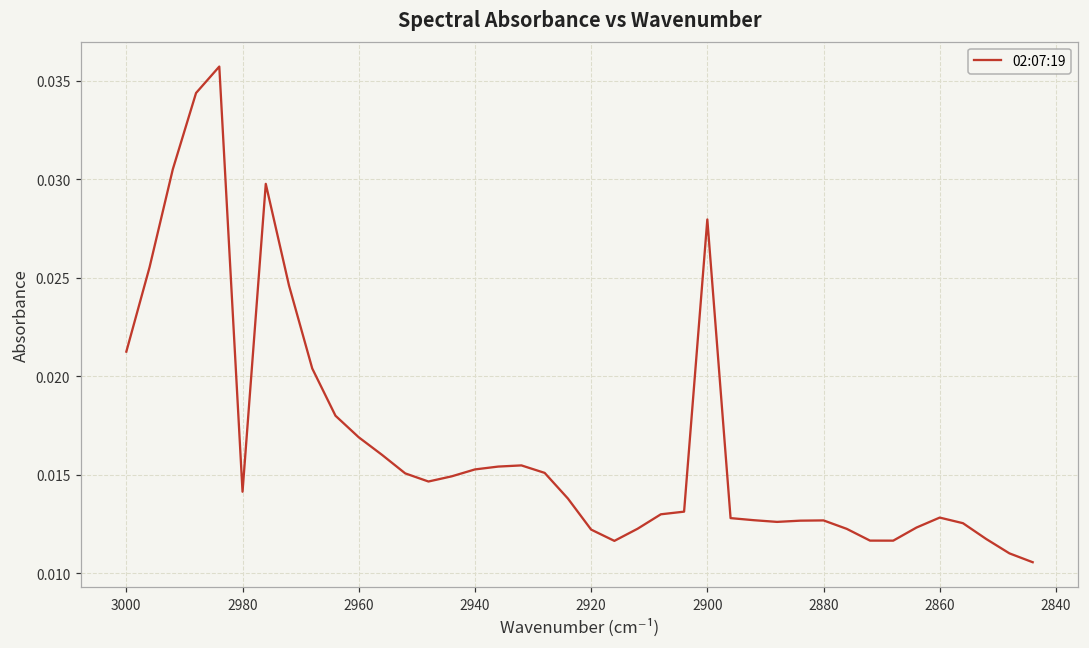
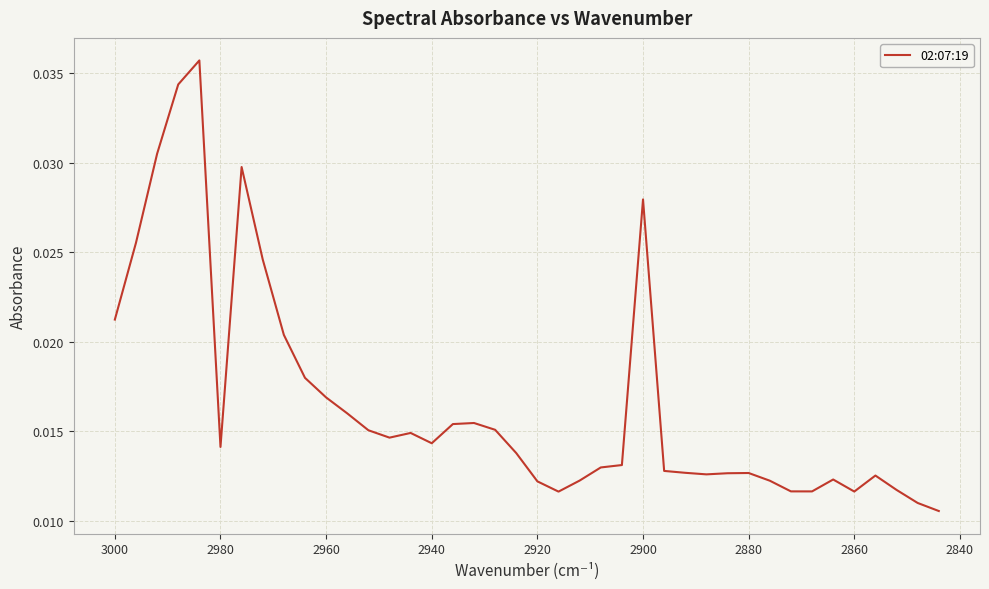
2940: 0.0153 -> 0.0143
2860: 0.0128 -> 0.0116
